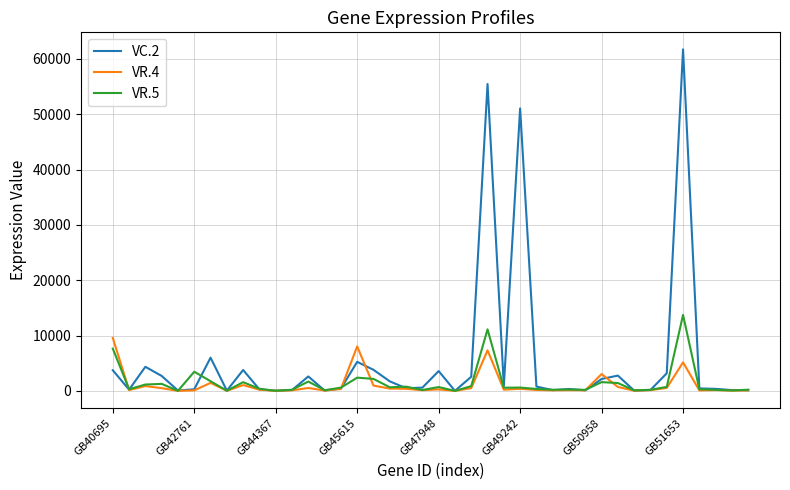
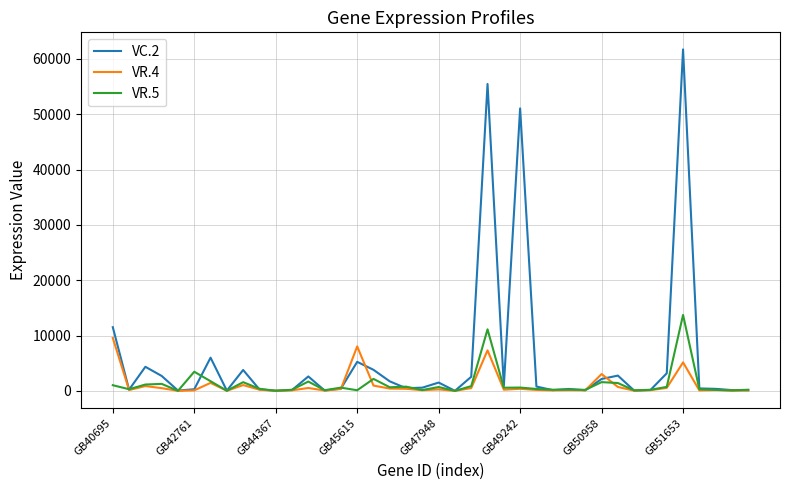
VC.2, GB40695: 4000 -> 12000
VR.5, GB40695: 8000 -> 1000
VR.5, GB45615: 2000 -> 0
VC.2, GB47948: 4000 -> 2000
